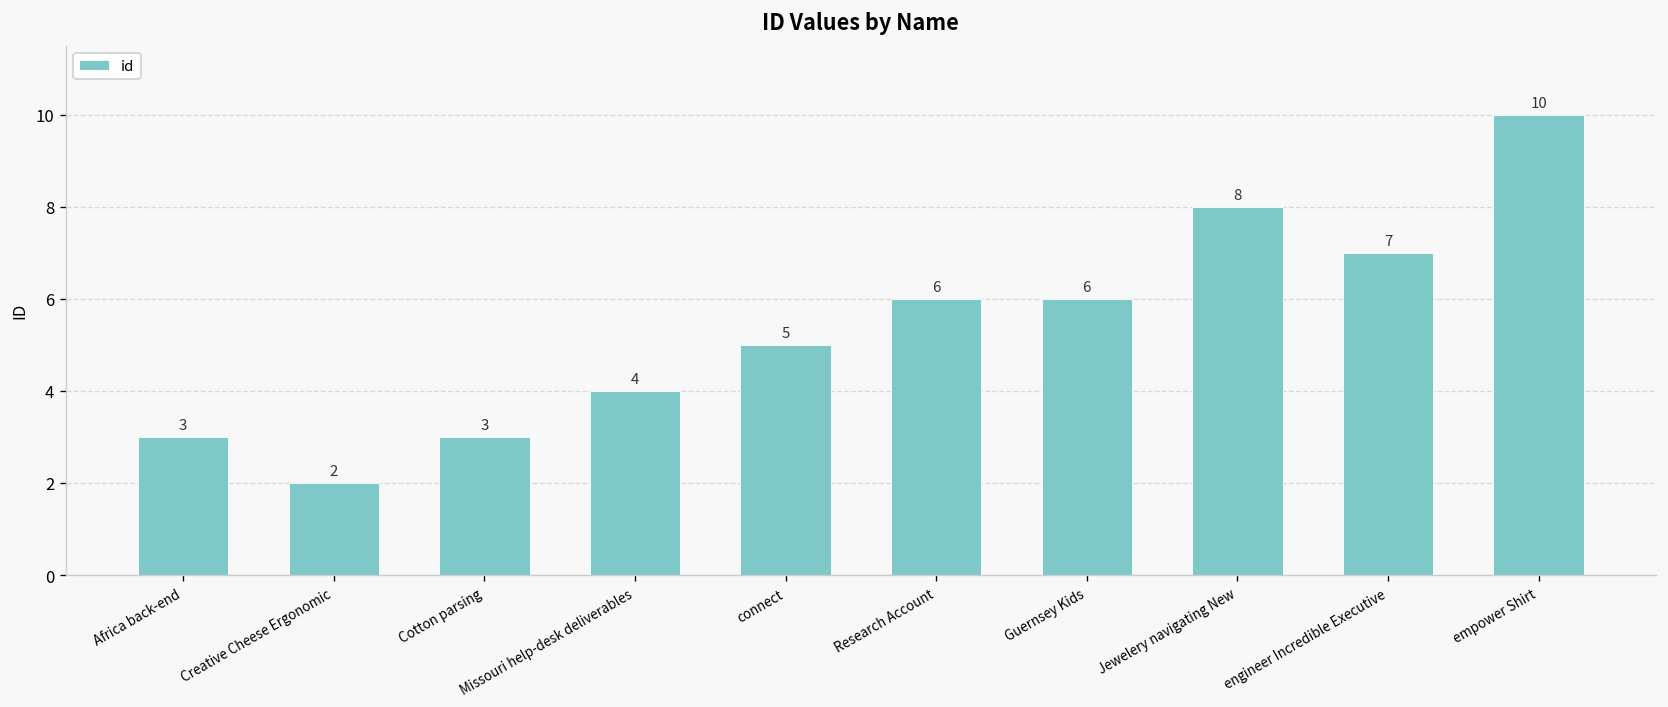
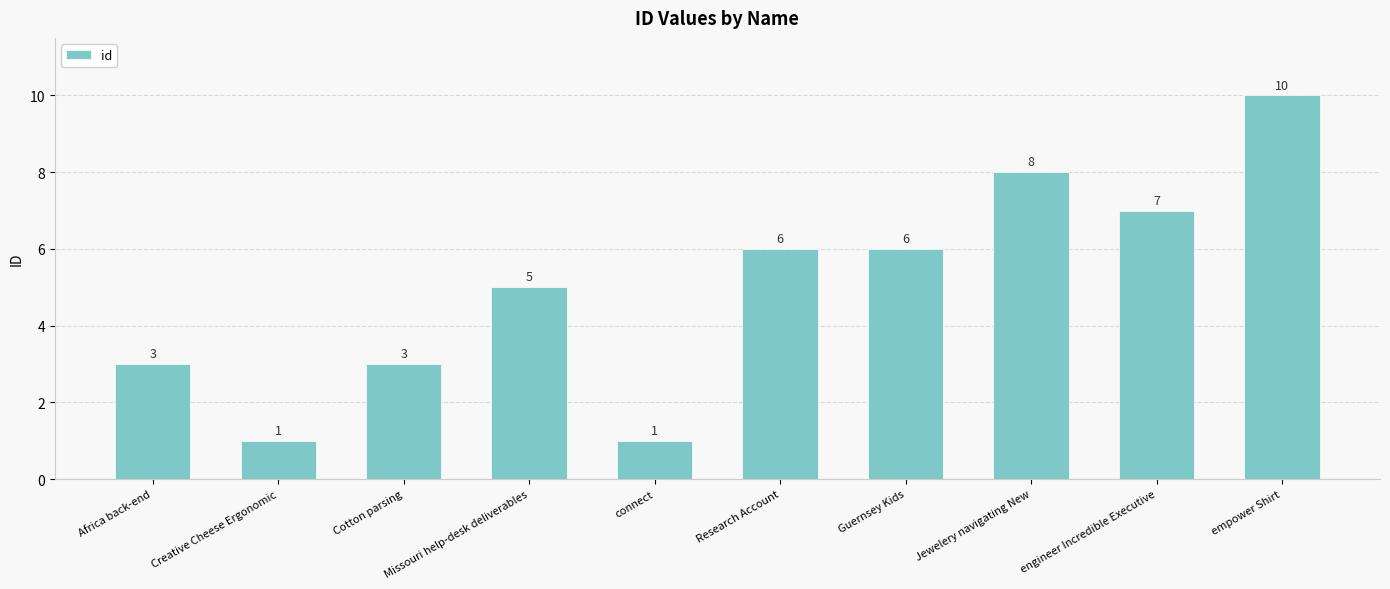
Creative Cheese Ergonomic: 2 -> 1
Missouri help-desk deliverables: 4 -> 5
connect: 5 -> 1
